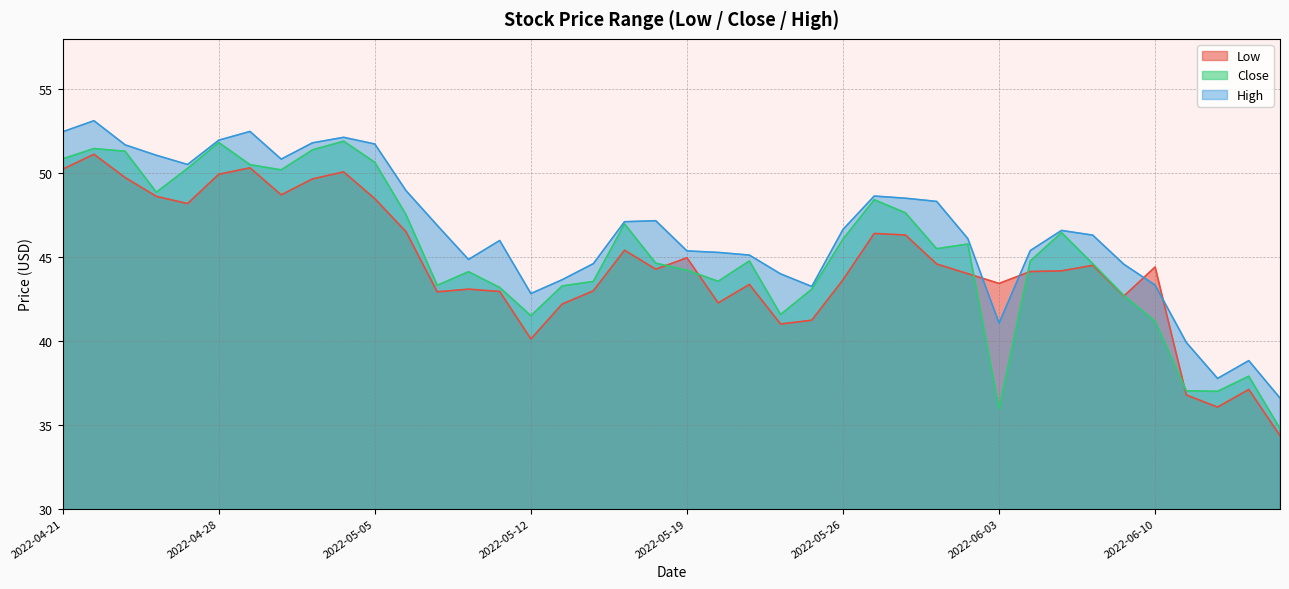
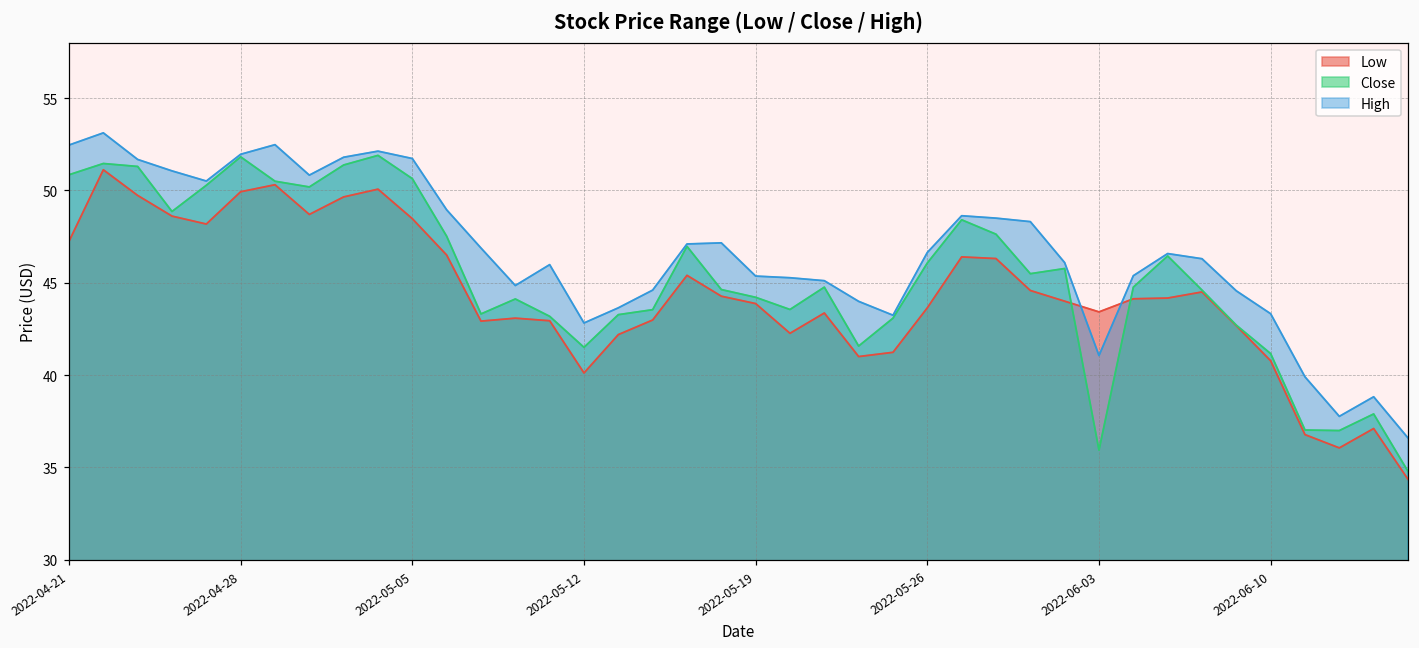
Low, 2022-04-21: 50.2 -> 47.2
Low, 2022-05-19: 44.9 -> 43.9
Low, 2022-06-10: 44.4 -> 40.8
